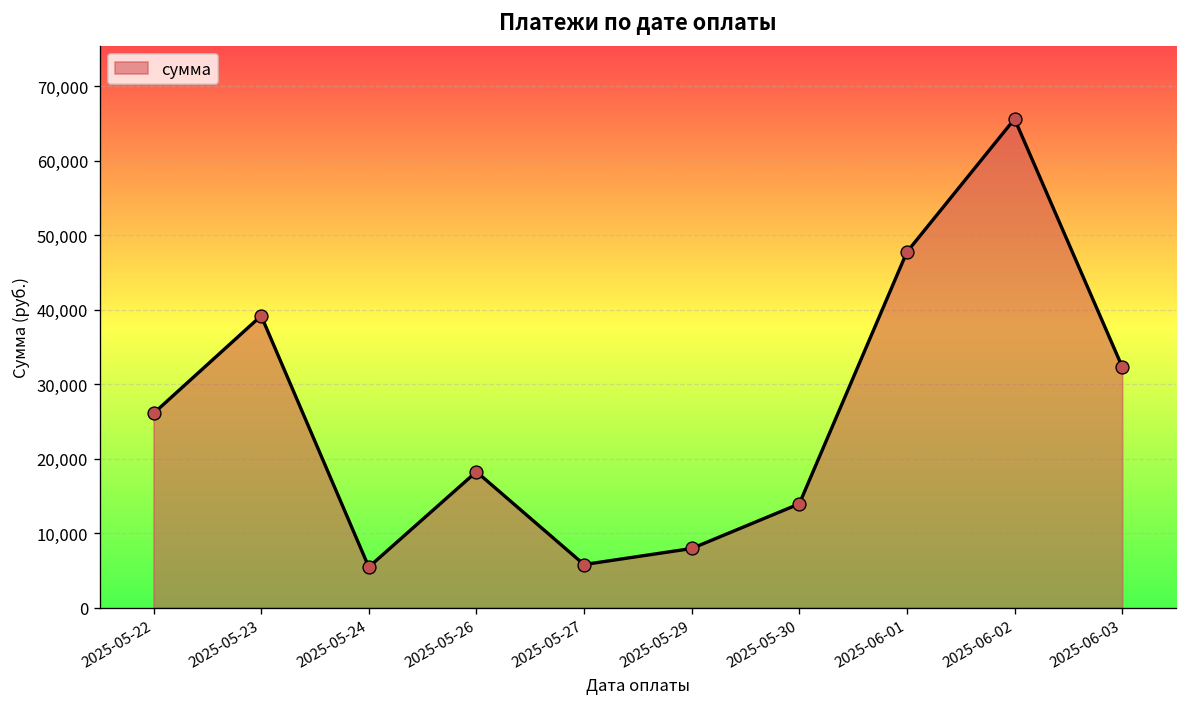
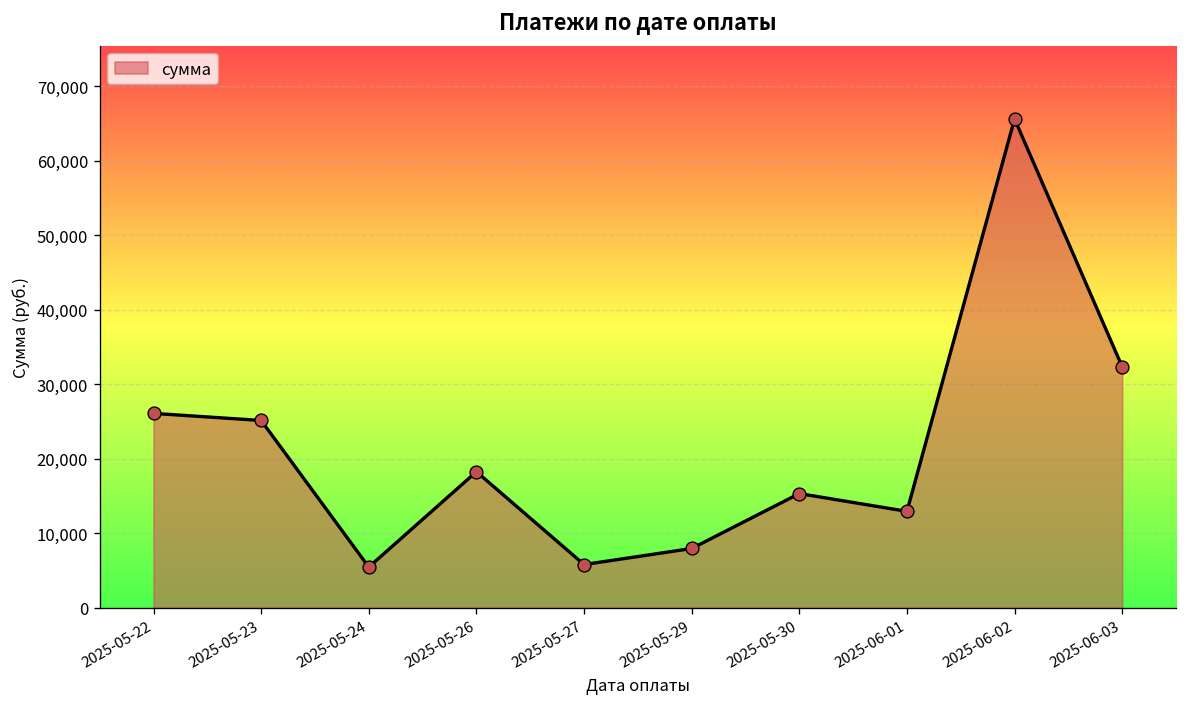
2025-05-23: 39,000 -> 25,000
2025-05-30: 14,000 -> 15,000
2025-06-01: 48,000 -> 13,000
